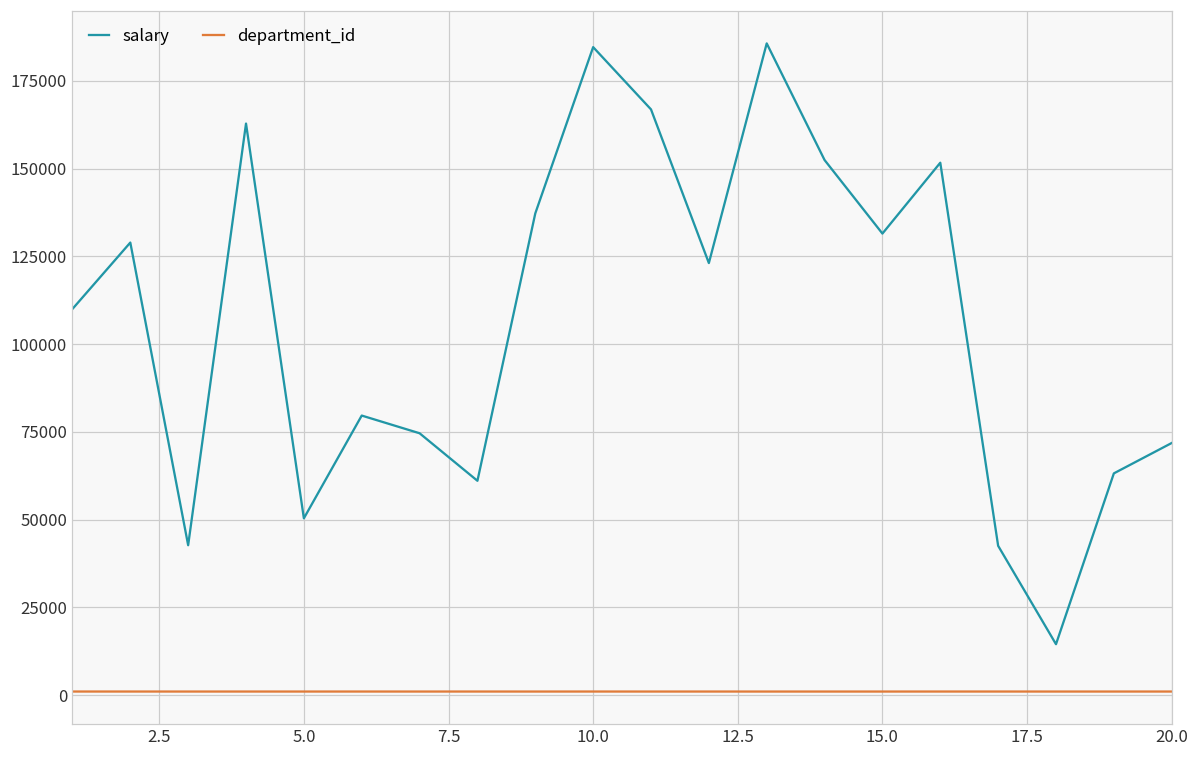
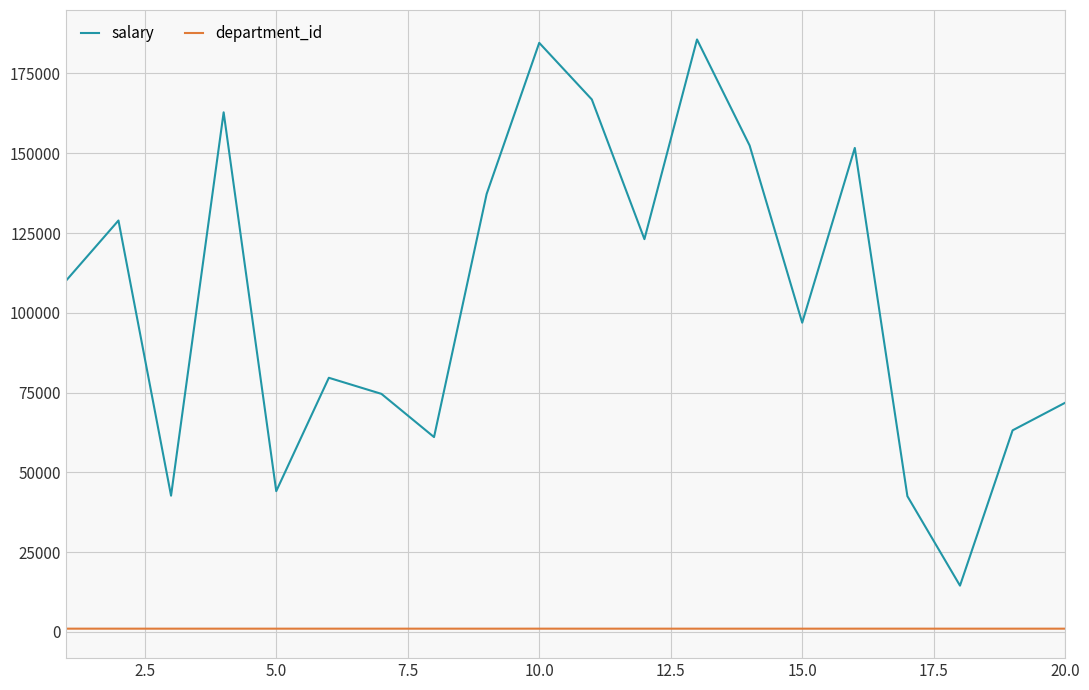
salary, 5.0: 50000 -> 44000
salary, 15.0: 131000 -> 97000
